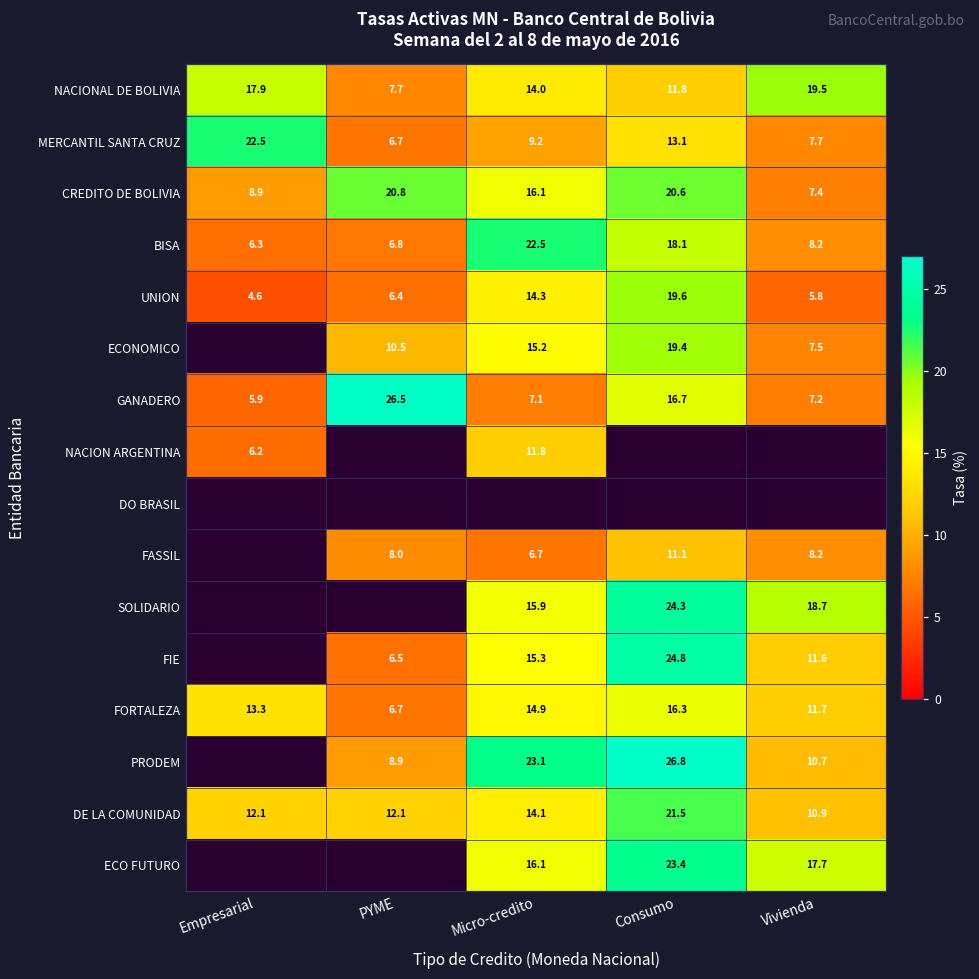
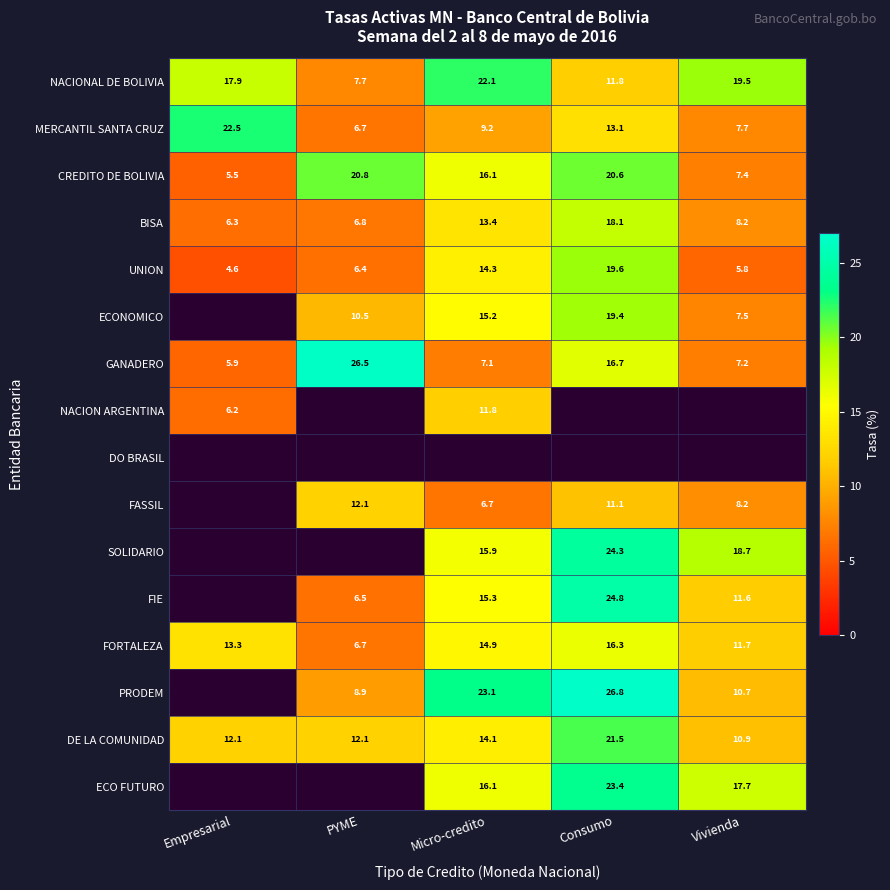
NACIONAL DE BOLIVIA, Micro-credito: 14.0 -> 22.1
CREDITO DE BOLIVIA, Empresarial: 8.9 -> 5.5
BISA, Micro-credito: 22.5 -> 13.4
FASSIL, PYME: 8.0 -> 12.1
